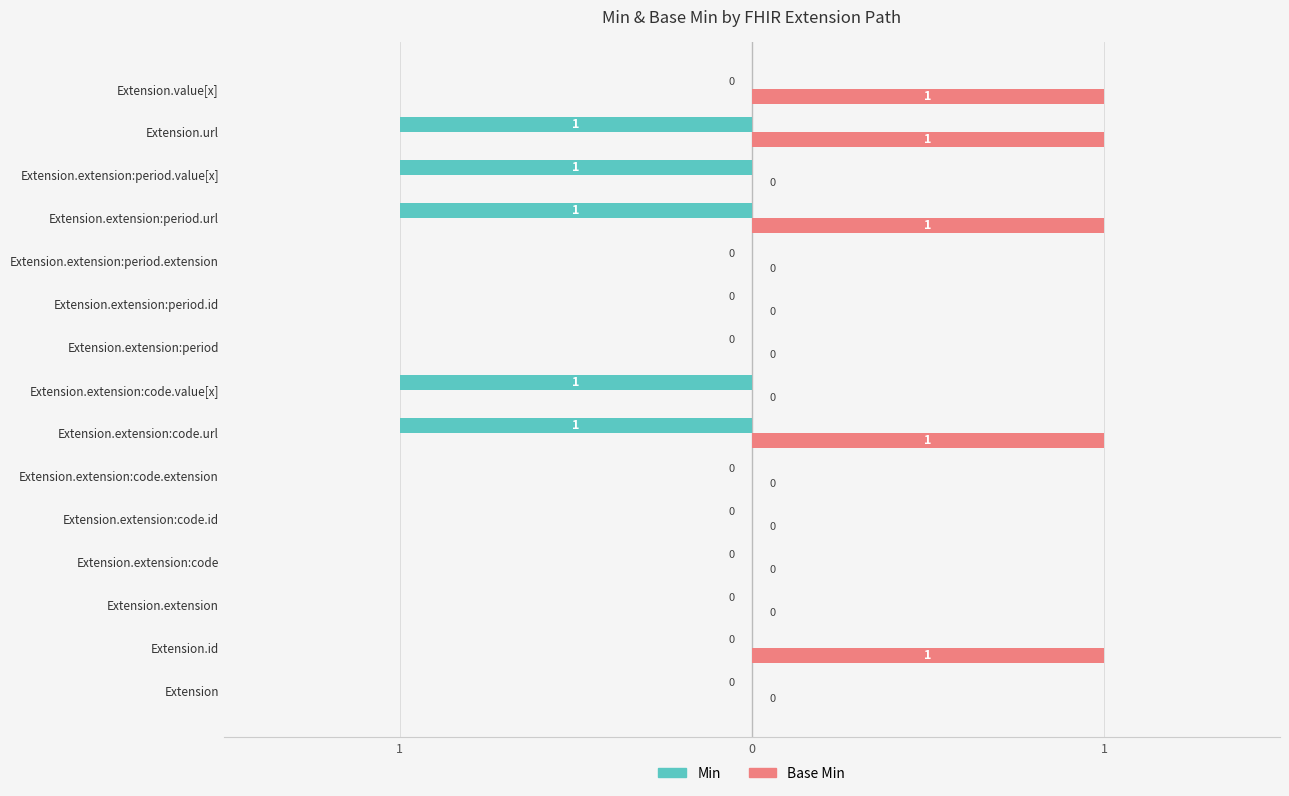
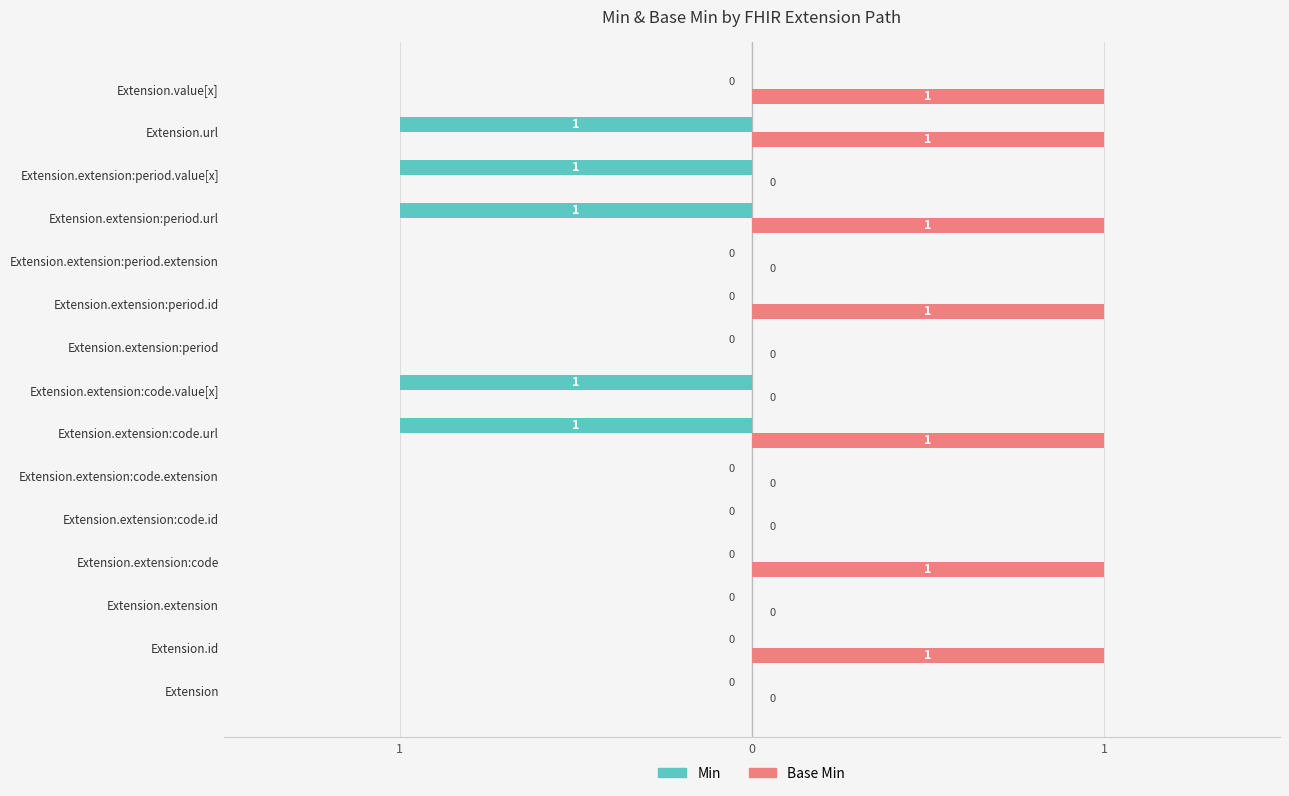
Base Min, Extension.extension:period.id: 0 -> 1
Base Min, Extension.extension:code: 0 -> 1
